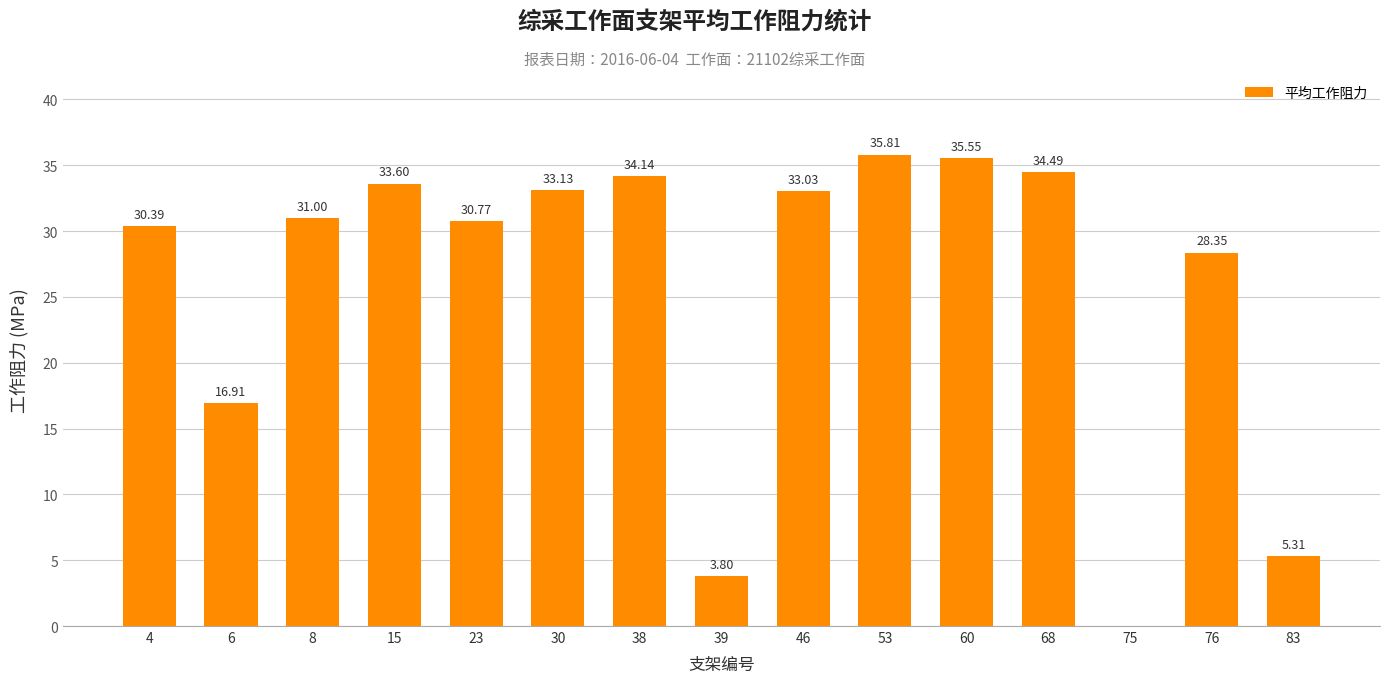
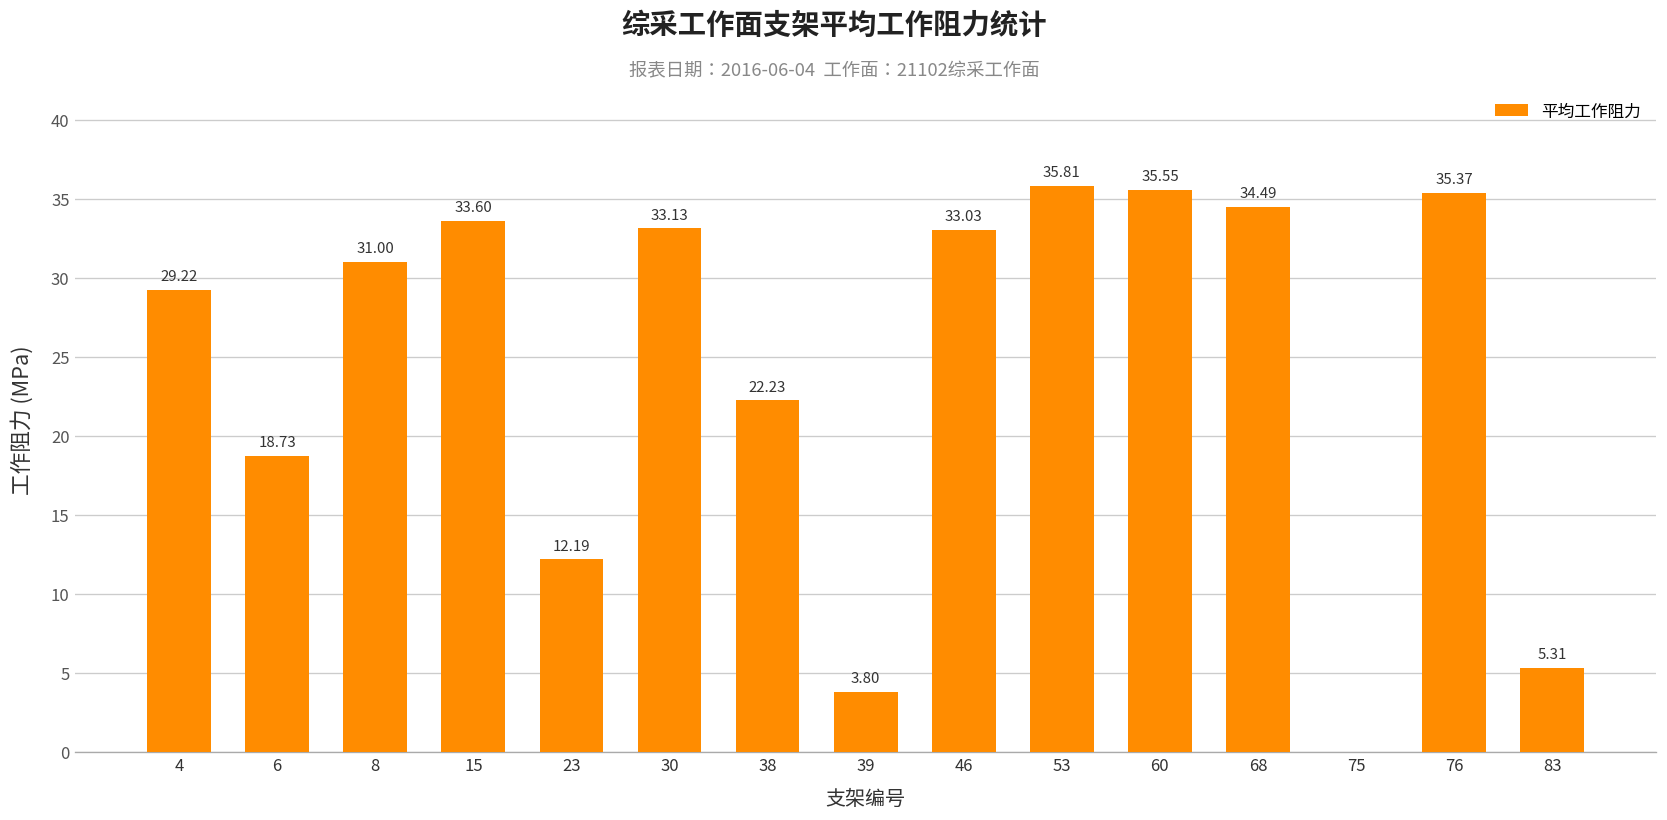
4: 30.39 -> 29.22
6: 16.91 -> 18.73
23: 30.77 -> 12.19
38: 34.14 -> 22.23
76: 28.35 -> 35.37
